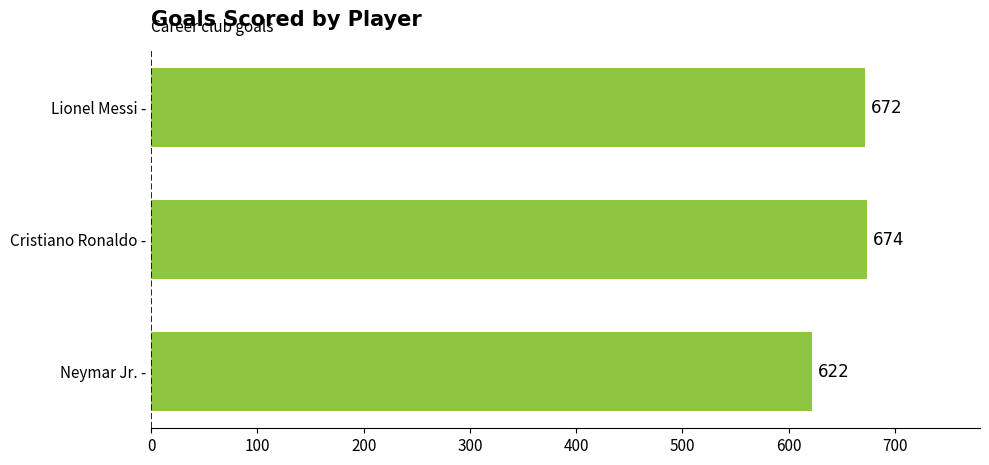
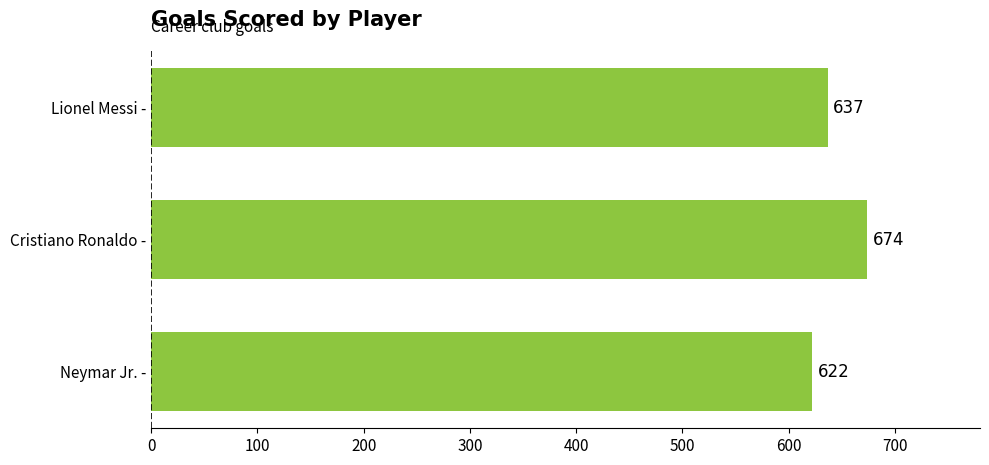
Lionel Messi -: 672 -> 637
